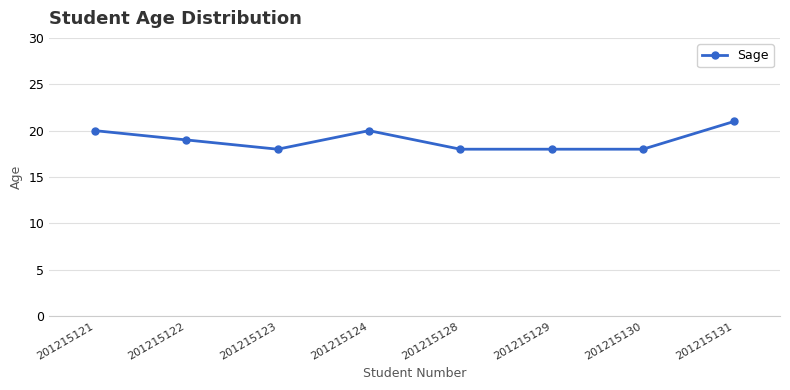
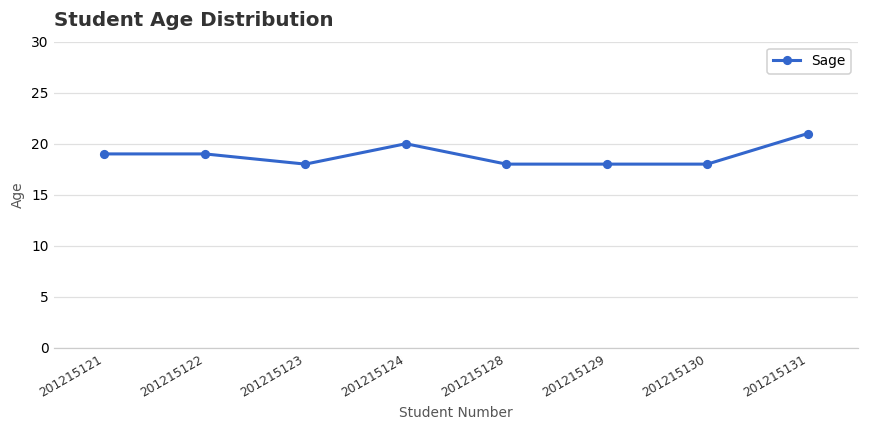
201215121: 20 -> 19
